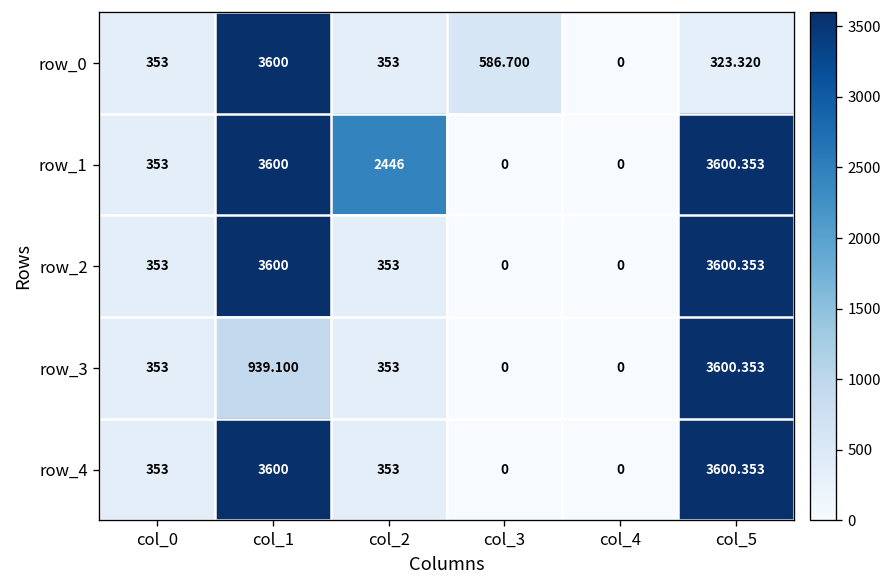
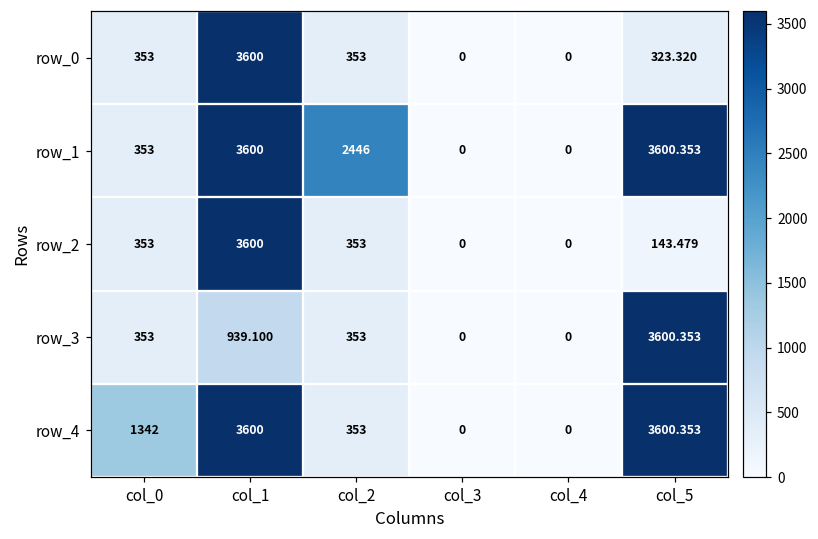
row_0, col_3: 586.700 -> 0
row_2, col_5: 3600.353 -> 143.479
row_4, col_0: 353 -> 1342
